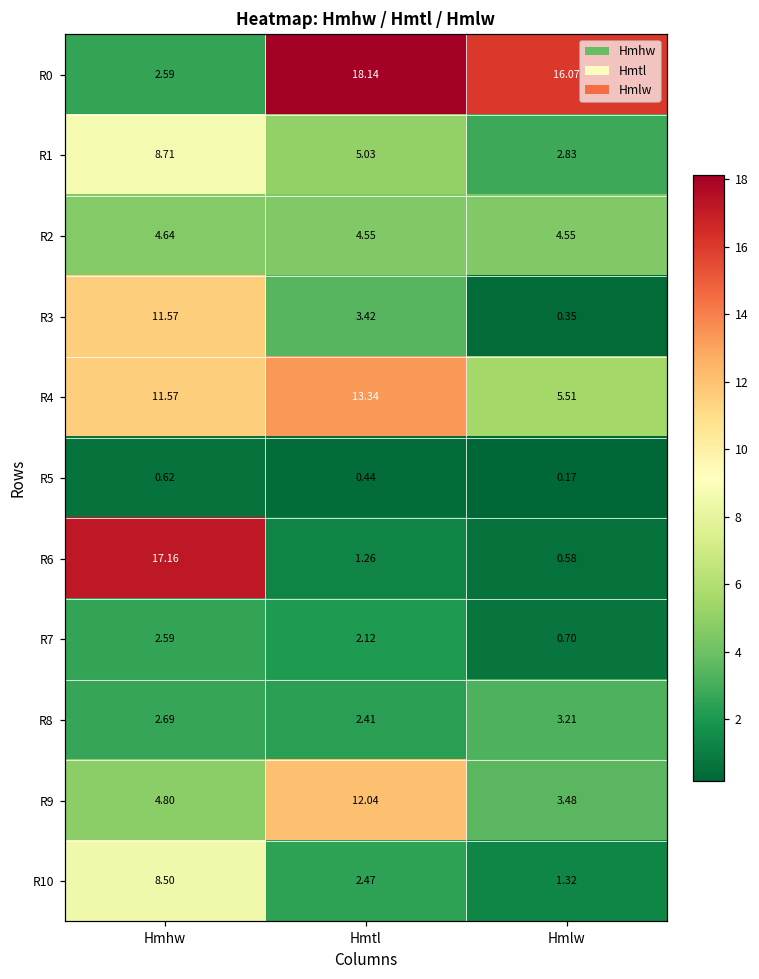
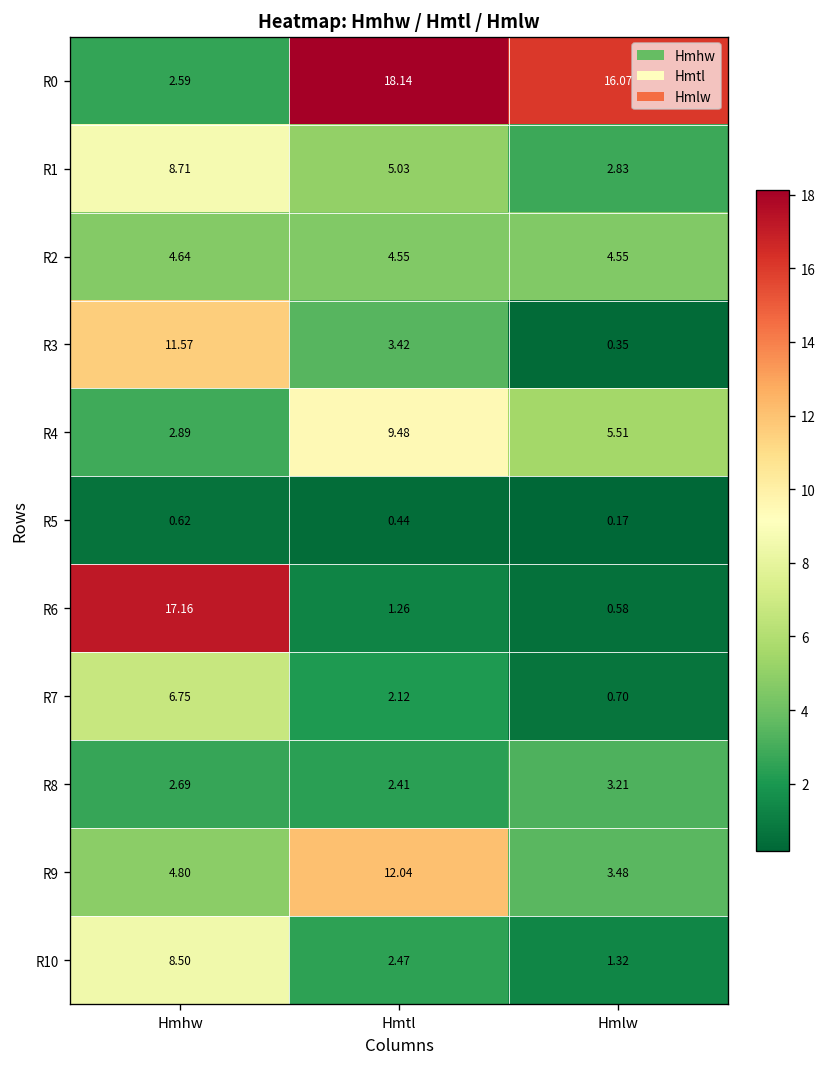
R4, Hmhw: 11.57 -> 2.89
R4, Hmtl: 13.34 -> 9.48
R7, Hmhw: 2.59 -> 6.75
